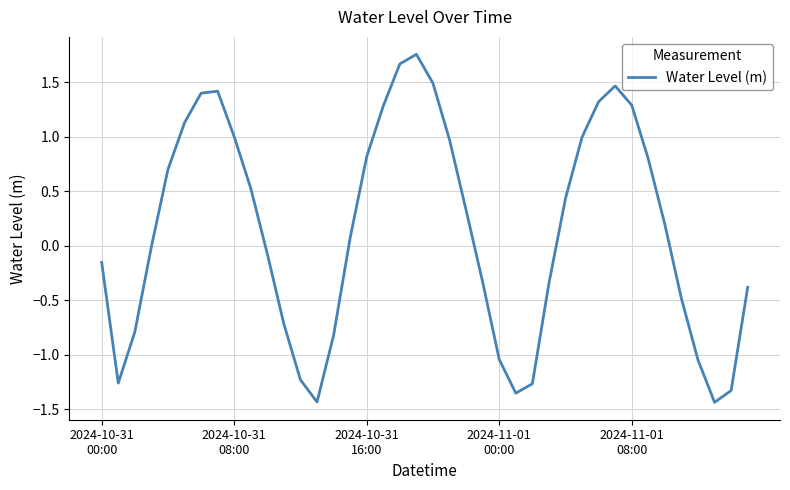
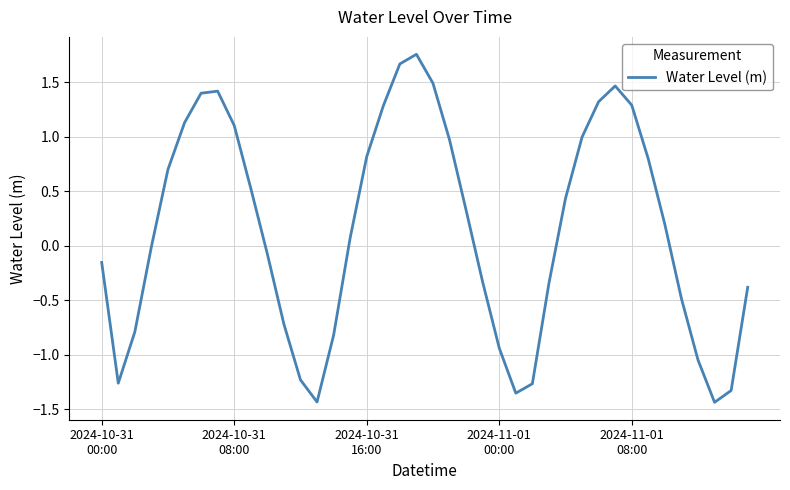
2024-10-31 08:00: 1.00 -> 1.11
2024-11-01 00:00: -1.04 -> -0.94
